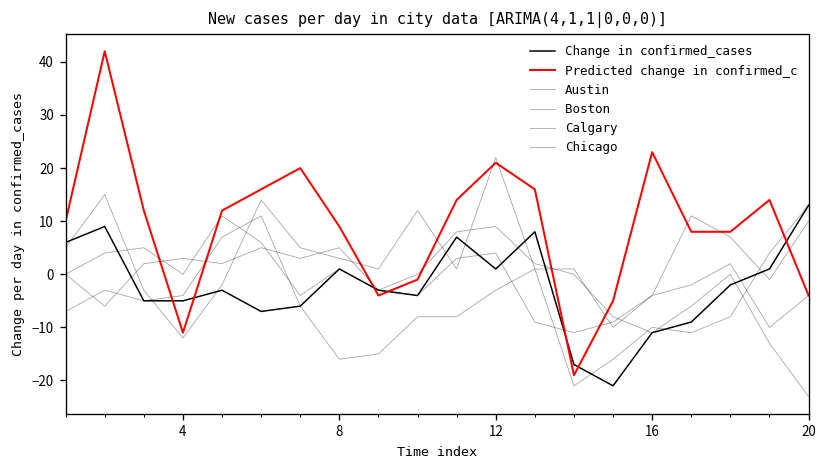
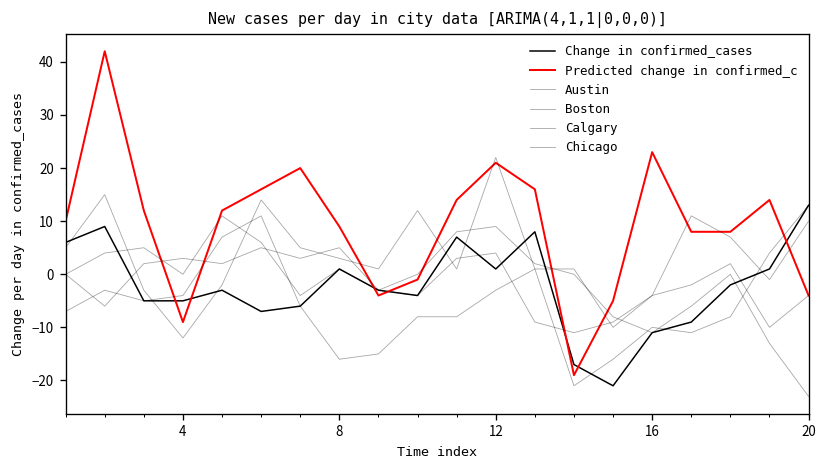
Predicted change in confirmed_c, 4: -11 -> -9
